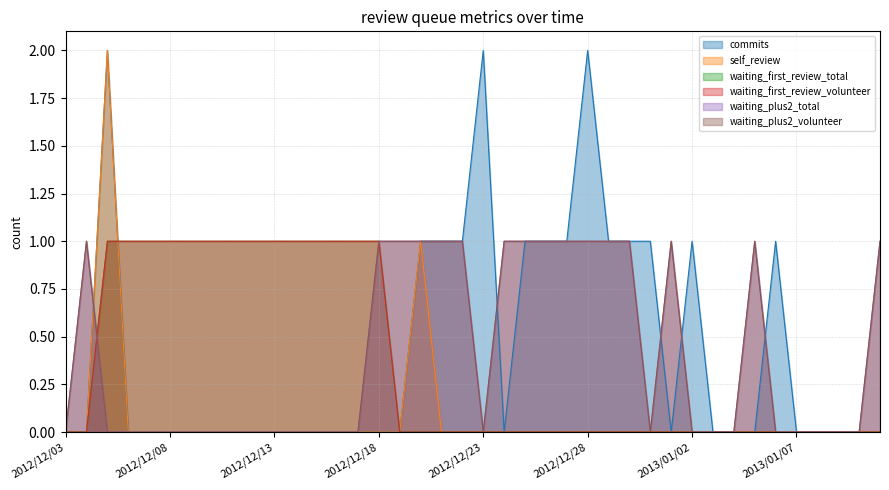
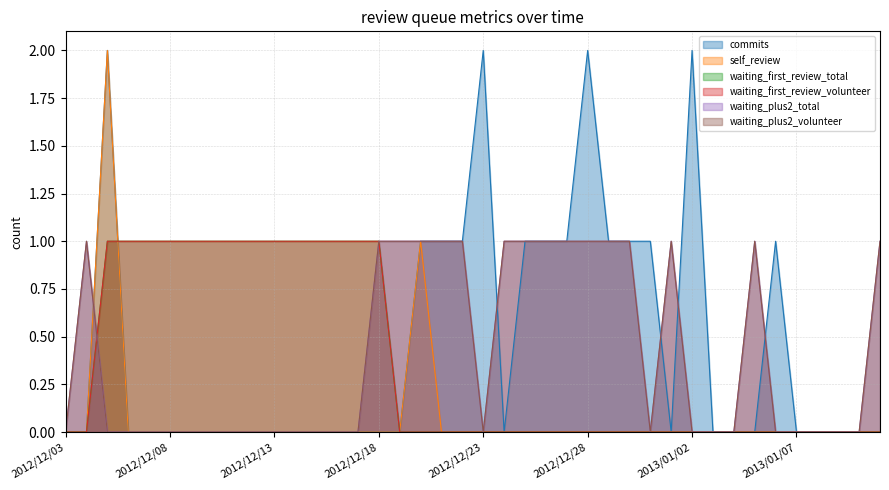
commits, 2013/01/02: 1 -> 2
